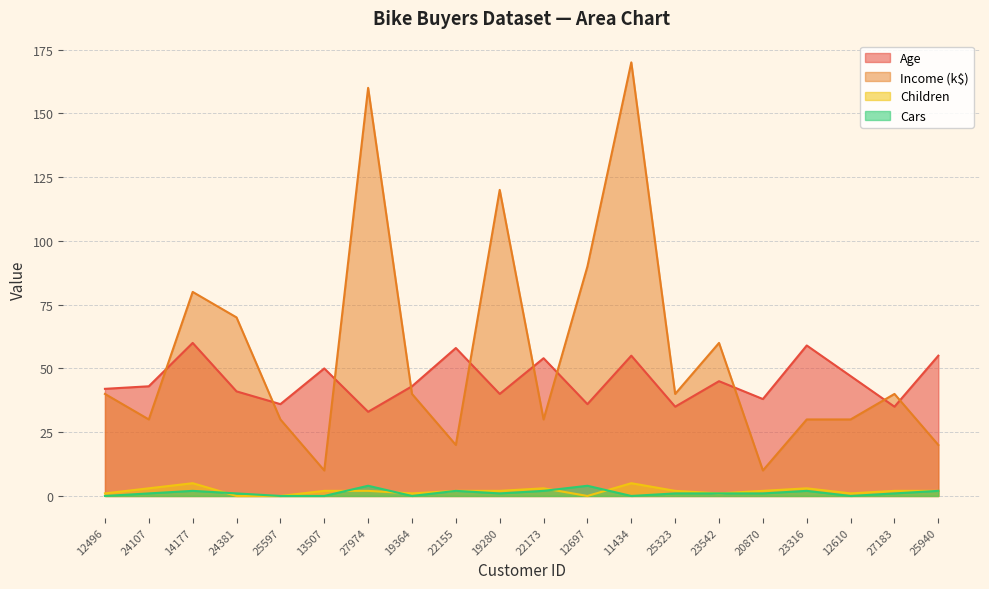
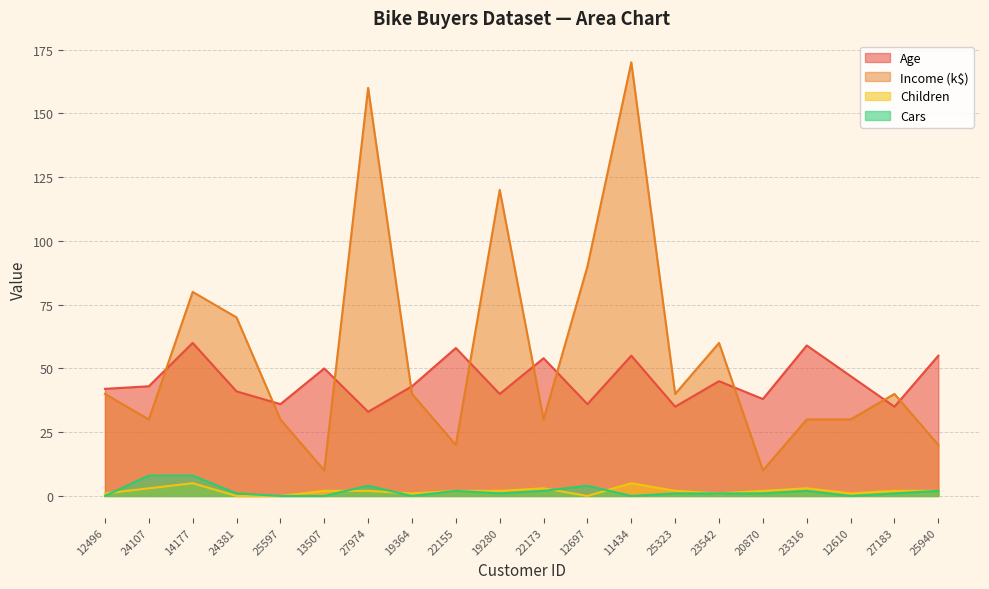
Cars, 24107: 1 -> 8
Cars, 14177: 2 -> 8
